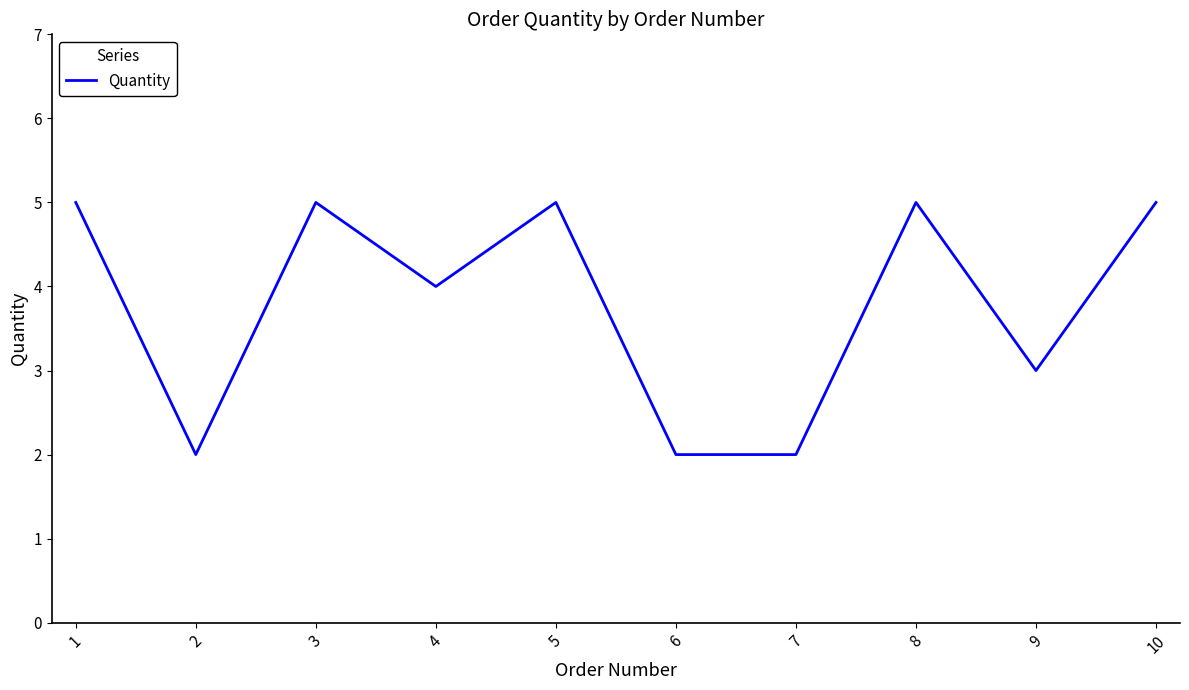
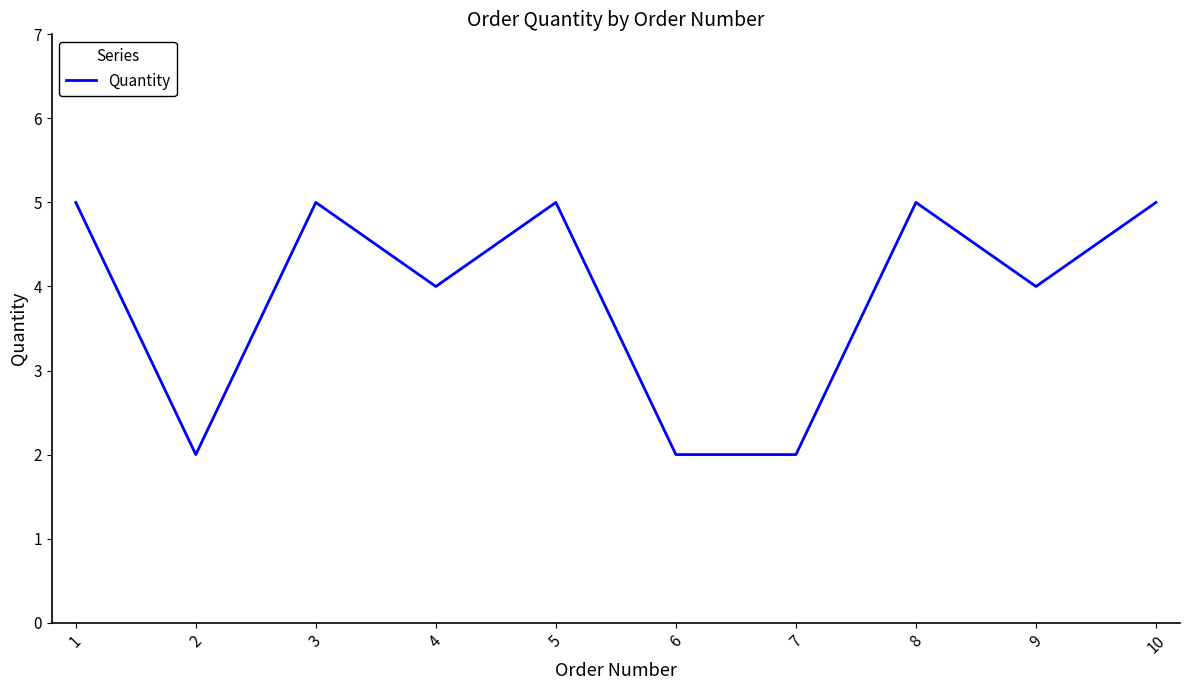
9: 3 -> 4
